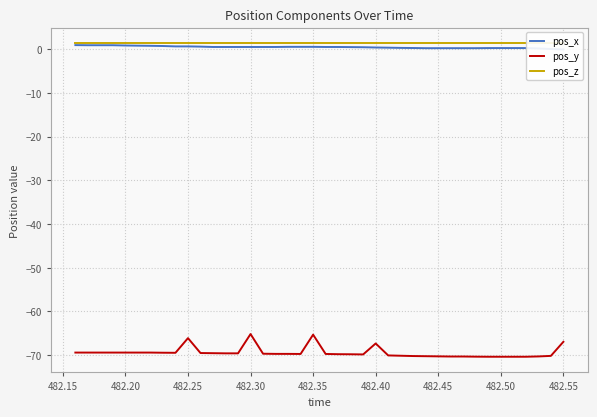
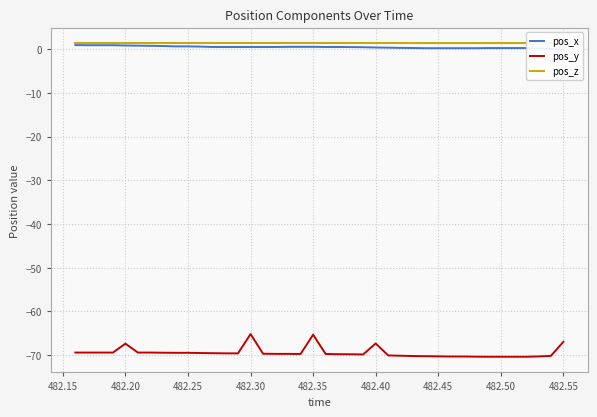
pos_y, 482.20: -69 -> -67
pos_y, 482.25: -66 -> -69
